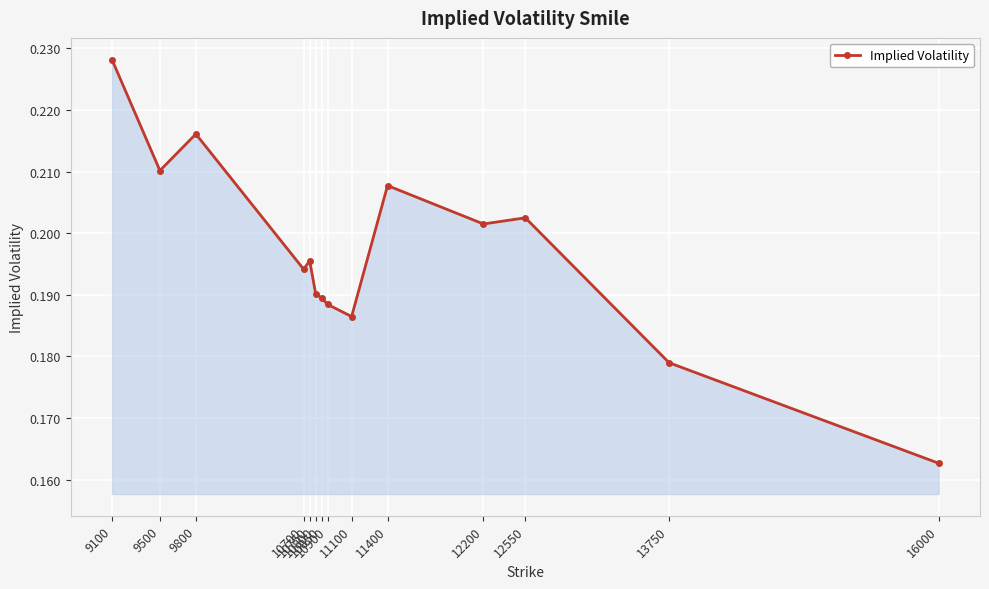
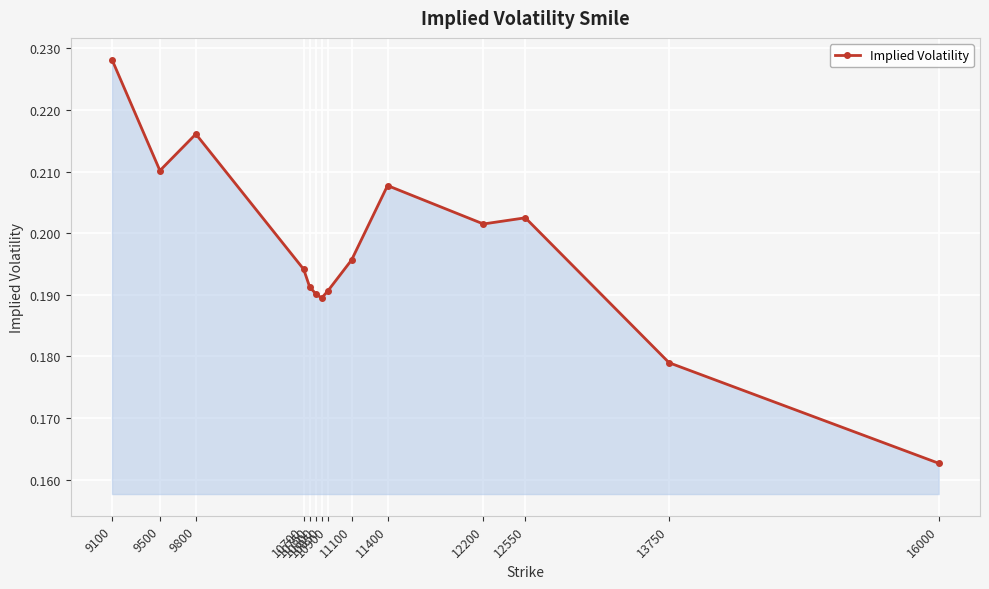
10750: 0.196 -> 0.191
10900: 0.188 -> 0.191
11100: 0.186 -> 0.196
